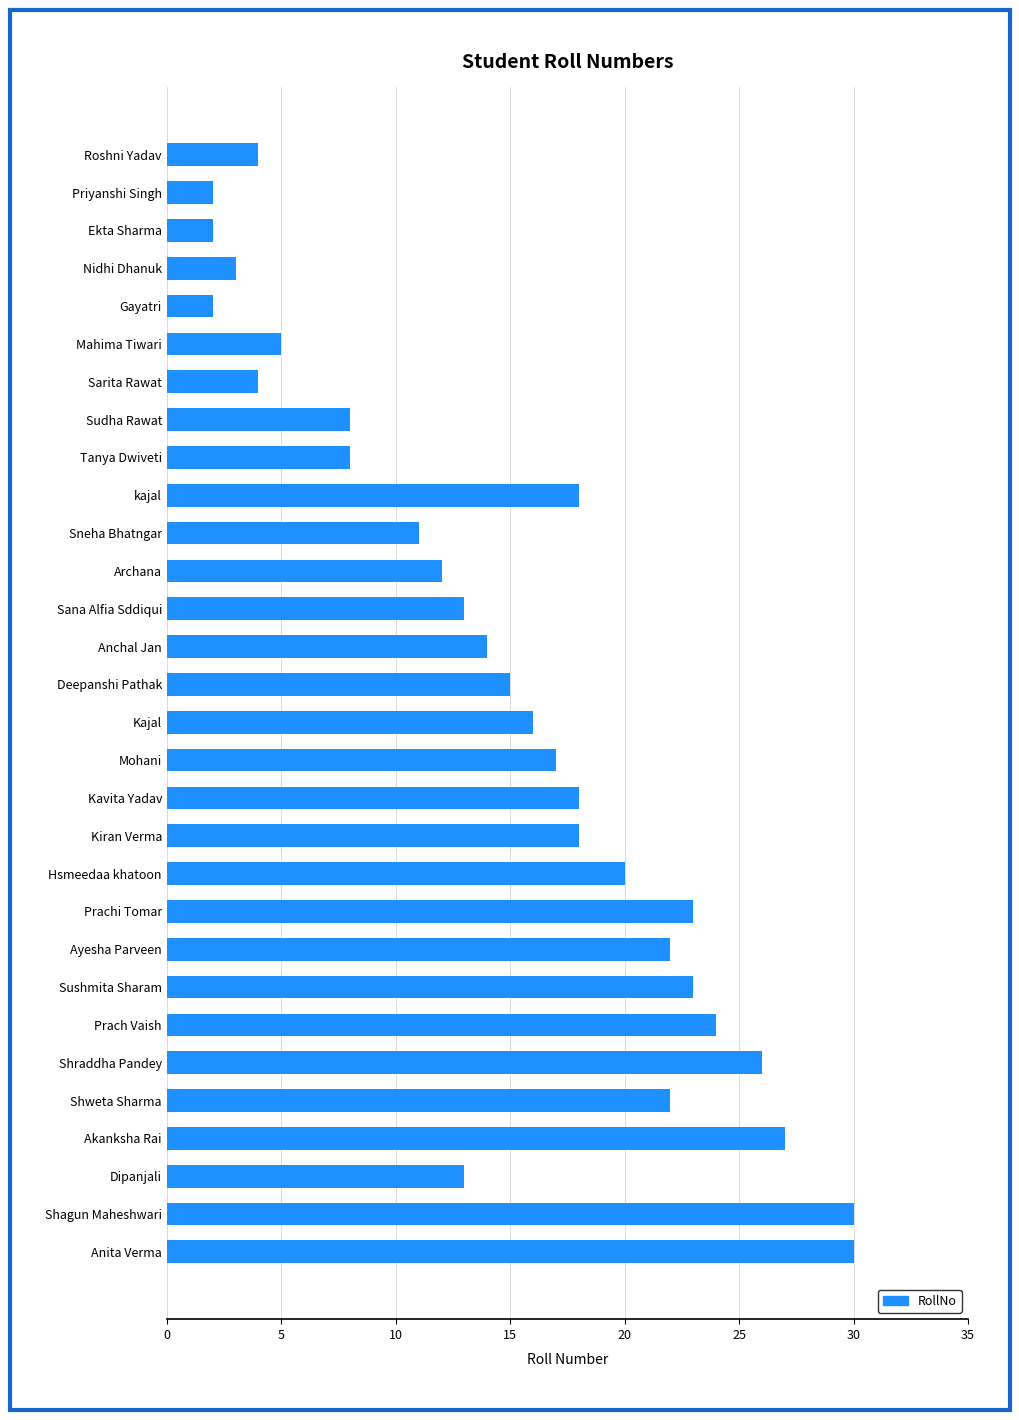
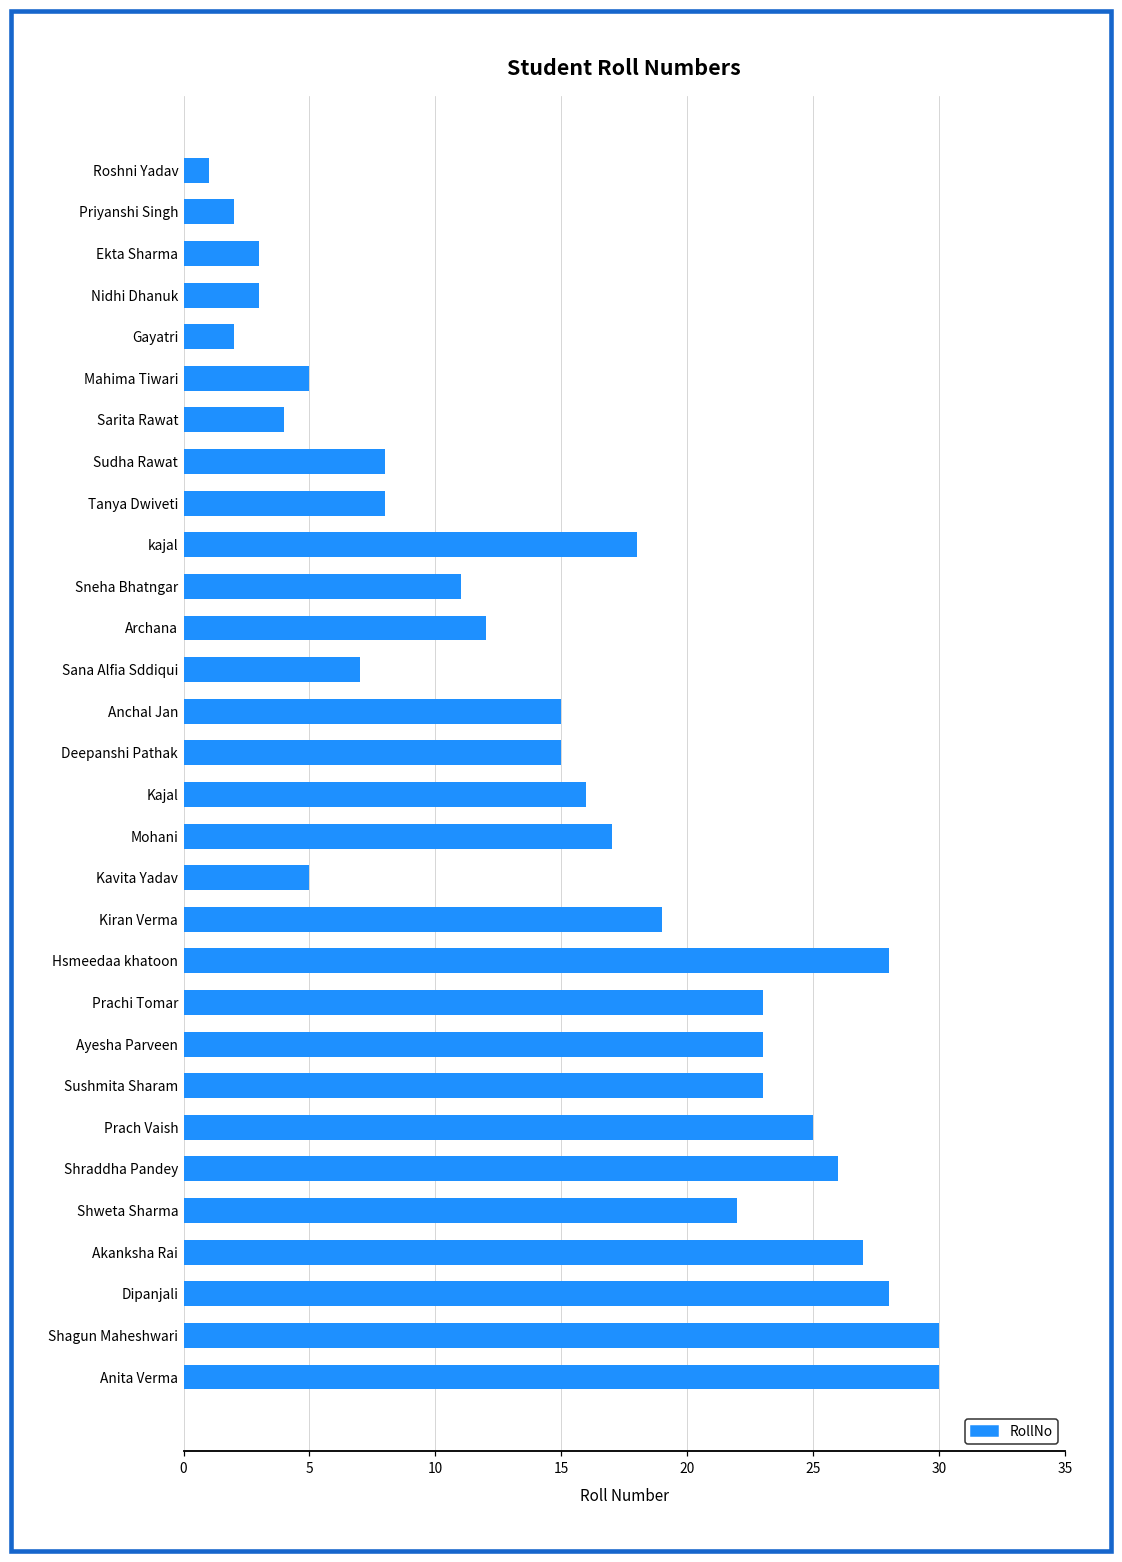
Roshni Yadav: 4 -> 1
Ekta Sharma: 2 -> 3
Sana Alfia Sddiqui: 13 -> 7
Anchal Jan: 14 -> 15
Kavita Yadav: 18 -> 5
Kiran Verma: 18 -> 19
Hsmeedaa khatoon: 20 -> 28
Ayesha Parveen: 22 -> 23
Prach Vaish: 24 -> 25
Dipanjali: 13 -> 28
